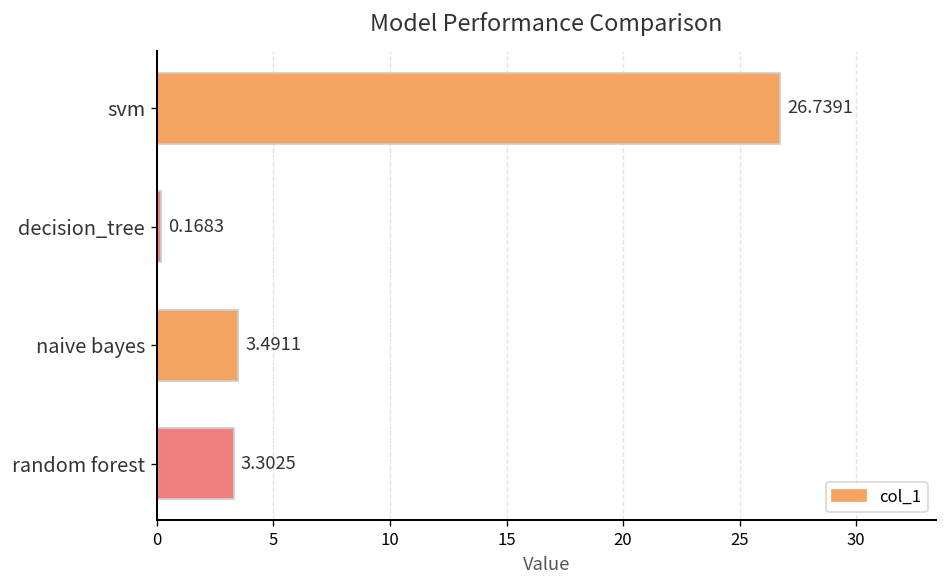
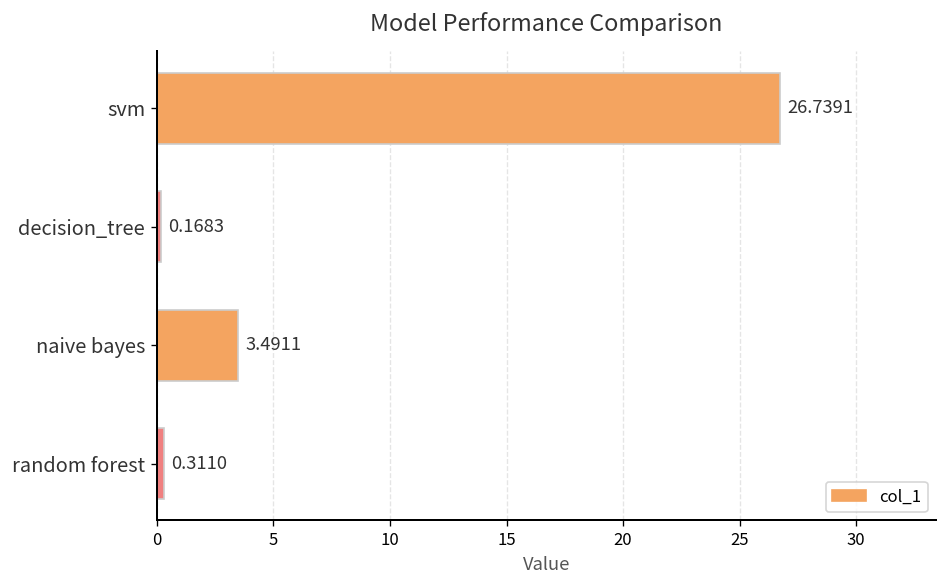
random forest: 3.3025 -> 0.3110
